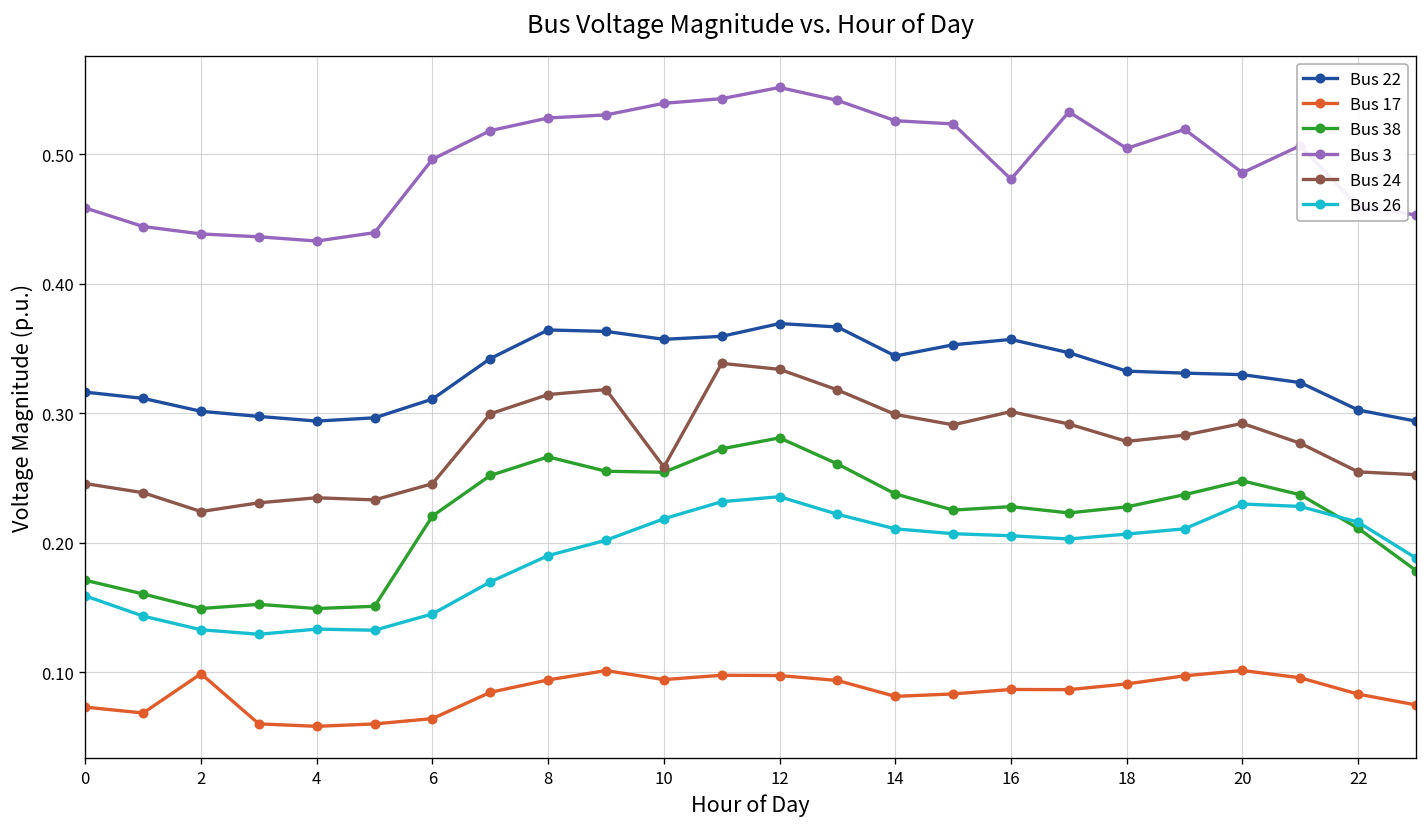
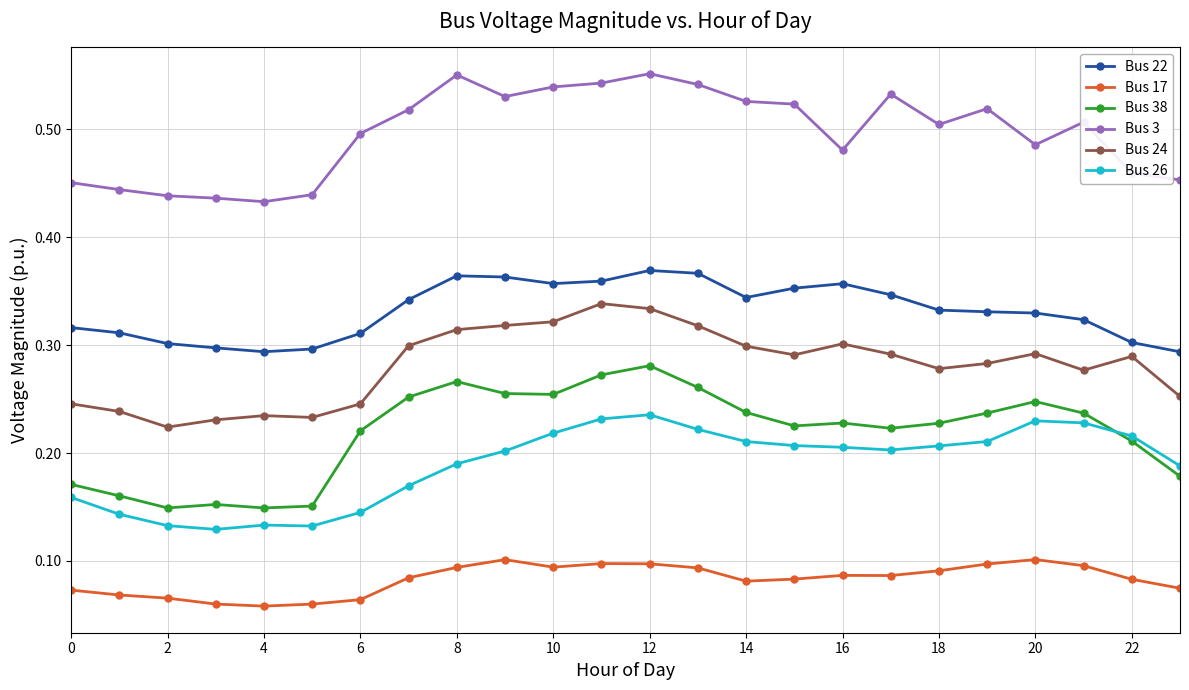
Bus 3, 0: 0.459 -> 0.451
Bus 17, 2: 0.099 -> 0.065
Bus 3, 8: 0.528 -> 0.551
Bus 24, 10: 0.258 -> 0.322
Bus 24, 22: 0.255 -> 0.290
